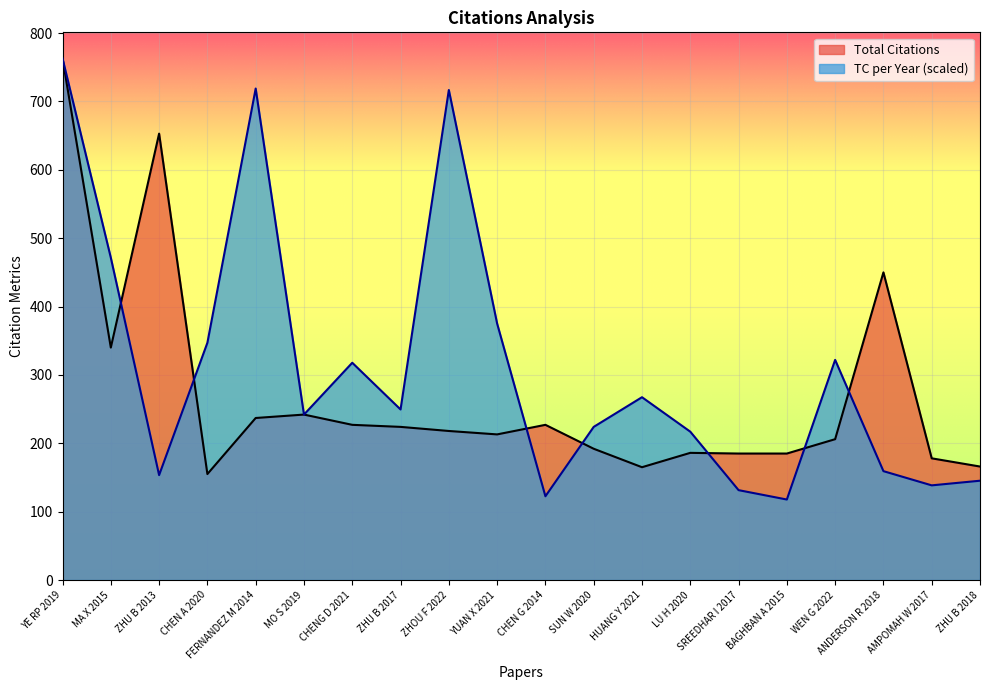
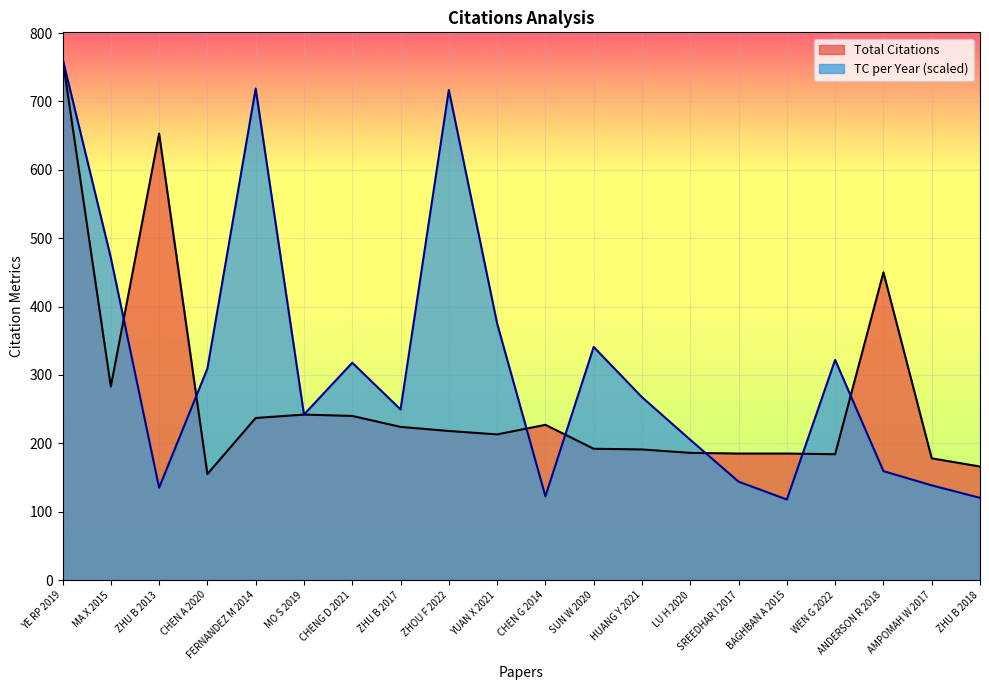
Total Citations, MA X 2015: 340 -> 280
TC per Year (scaled), ZHU B 2013: 150 -> 140
TC per Year (scaled), CHEN A 2020: 350 -> 310
Total Citations, CHENG D 2021: 230 -> 240
TC per Year (scaled), SUN W 2020: 220 -> 340
Total Citations, HUANG Y 2021: 170 -> 190
TC per Year (scaled), LU H 2020: 220 -> 210
TC per Year (scaled), SREEDHAR I 2017: 130 -> 140
Total Citations, WEN G 2022: 210 -> 180
TC per Year (scaled), ZHU B 2018: 150 -> 120
